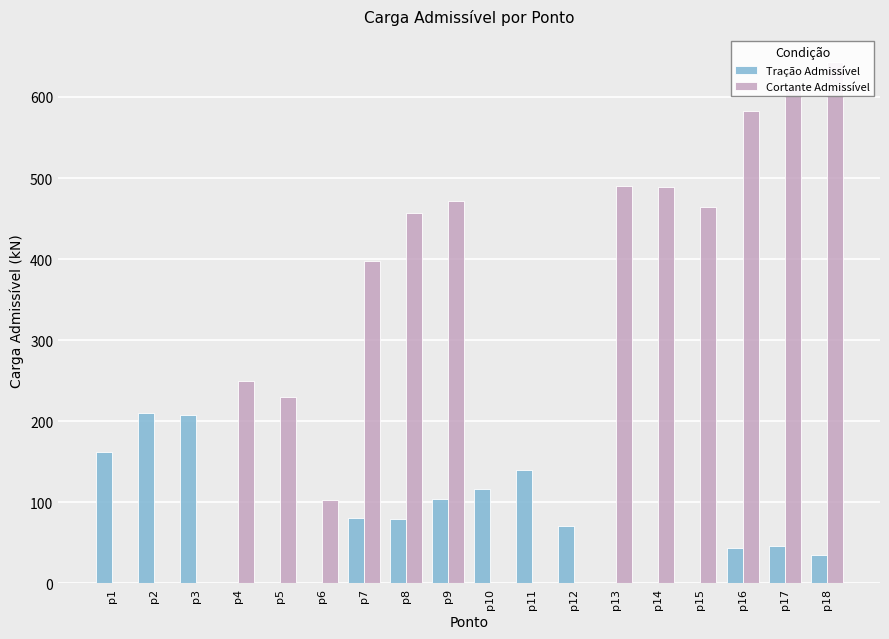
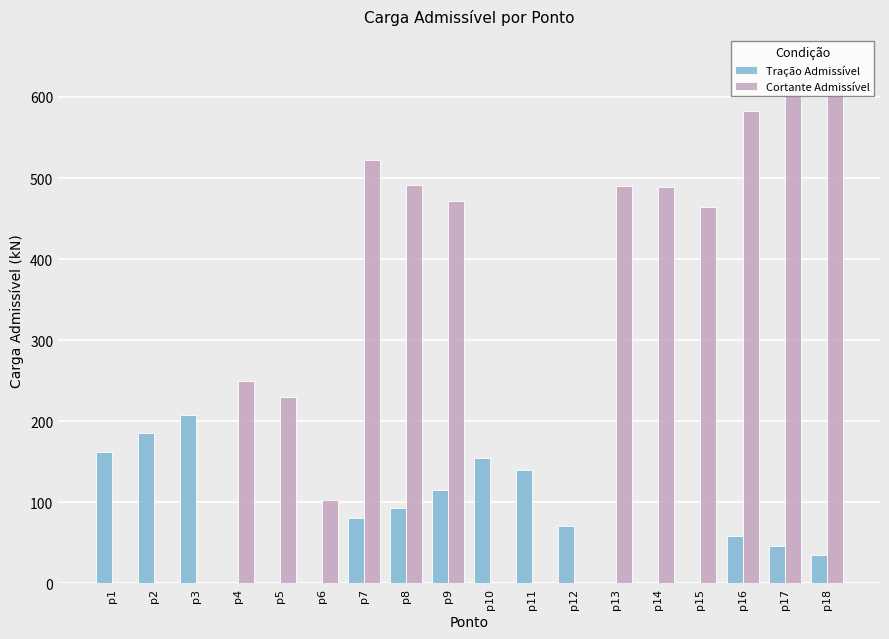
Tração Admissível, p2: 210 -> 190
Cortante Admissível, p7: 400 -> 520
Tração Admissível, p8: 80 -> 90
Cortante Admissível, p8: 460 -> 490
Tração Admissível, p9: 100 -> 120
Tração Admissível, p10: 120 -> 150
Tração Admissível, p16: 40 -> 60
